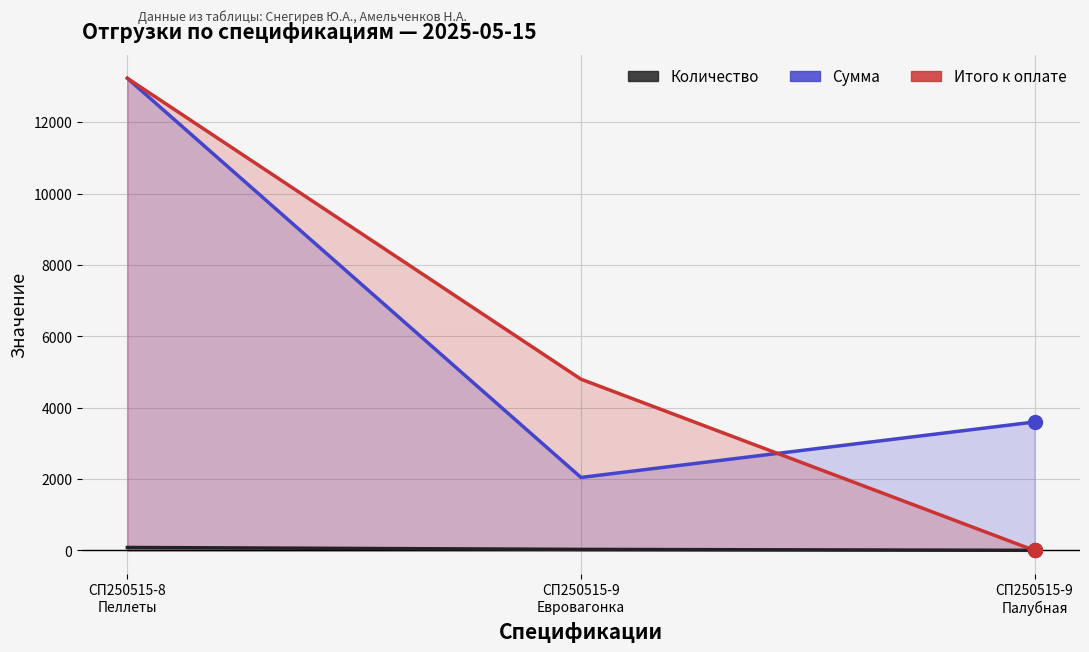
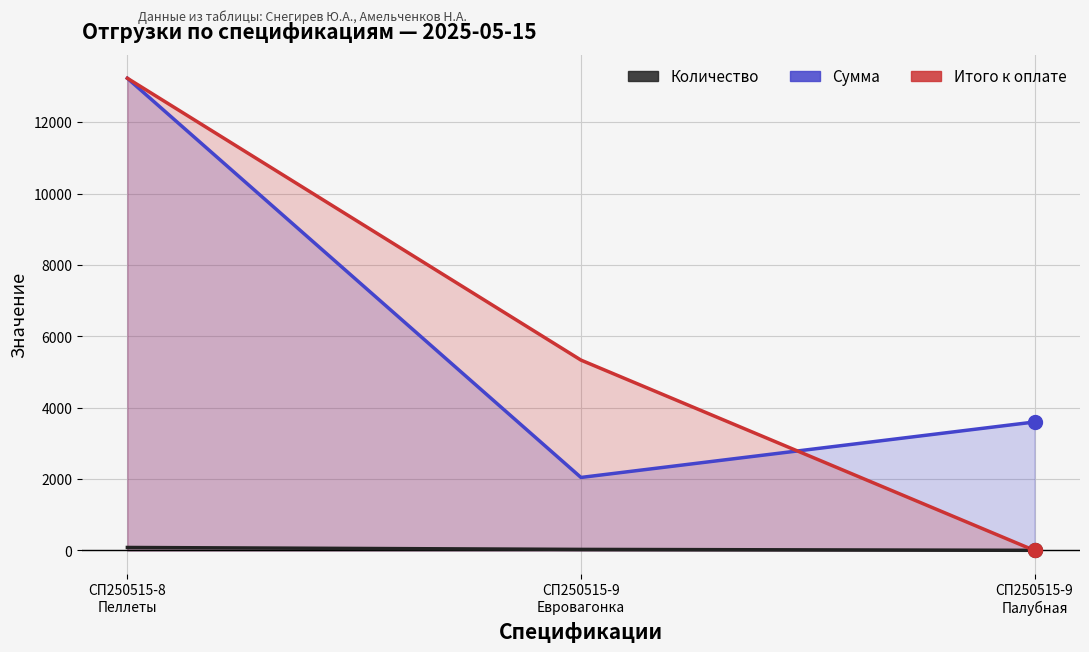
Итого к оплате, СП250515-9 Евровагонка: 4800 -> 5300
